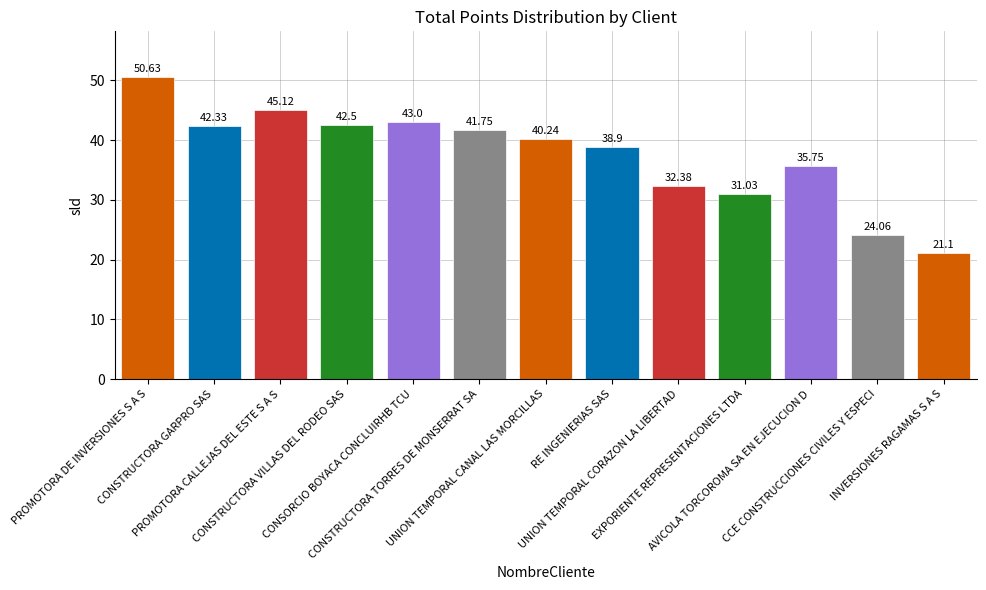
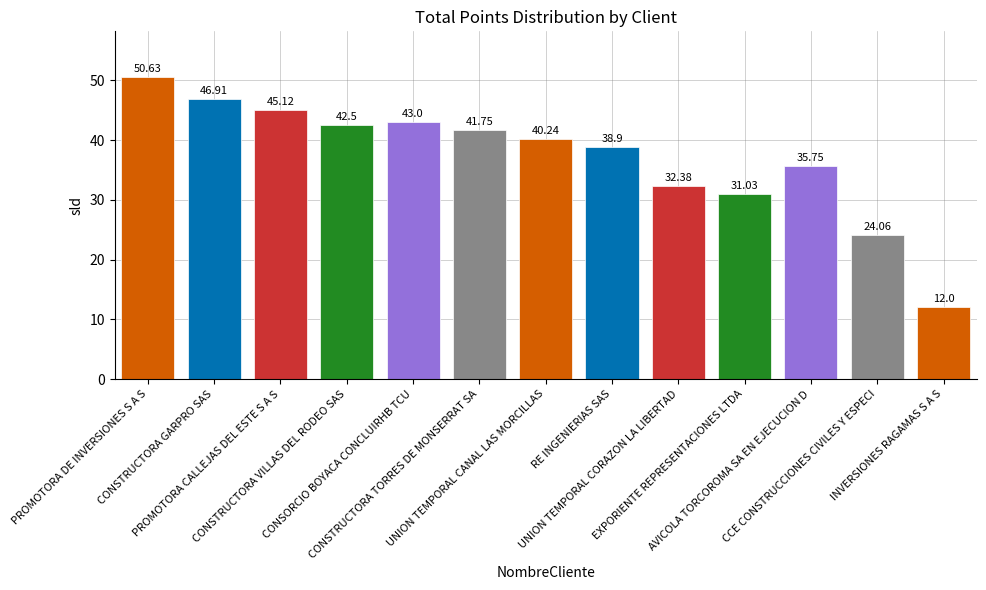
CONSTRUCTORA GARPRO SAS: 42.33 -> 46.91
INVERSIONES RAGAMAS S A S: 21.1 -> 12.0
